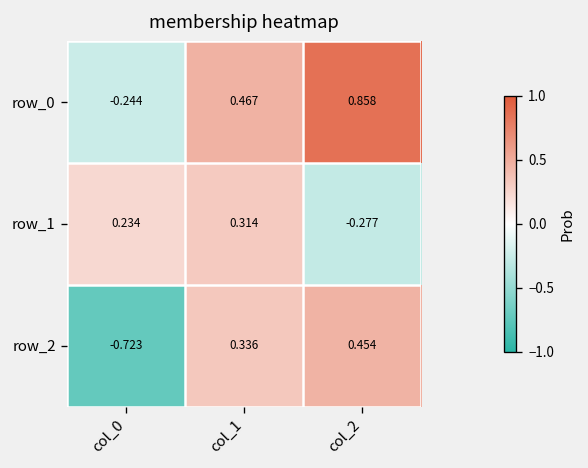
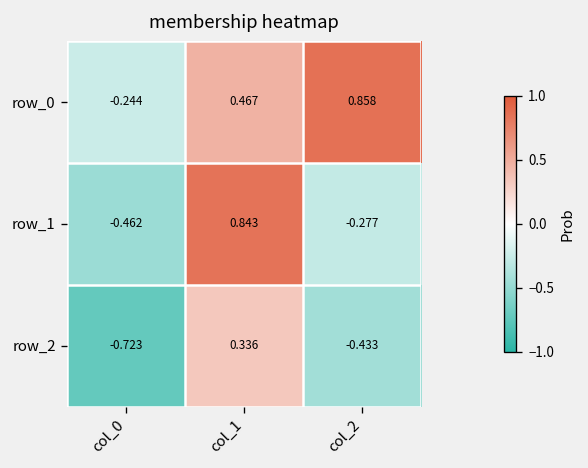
row_1, col_0: 0.234 -> -0.462
row_1, col_1: 0.314 -> 0.843
row_2, col_2: 0.454 -> -0.433
